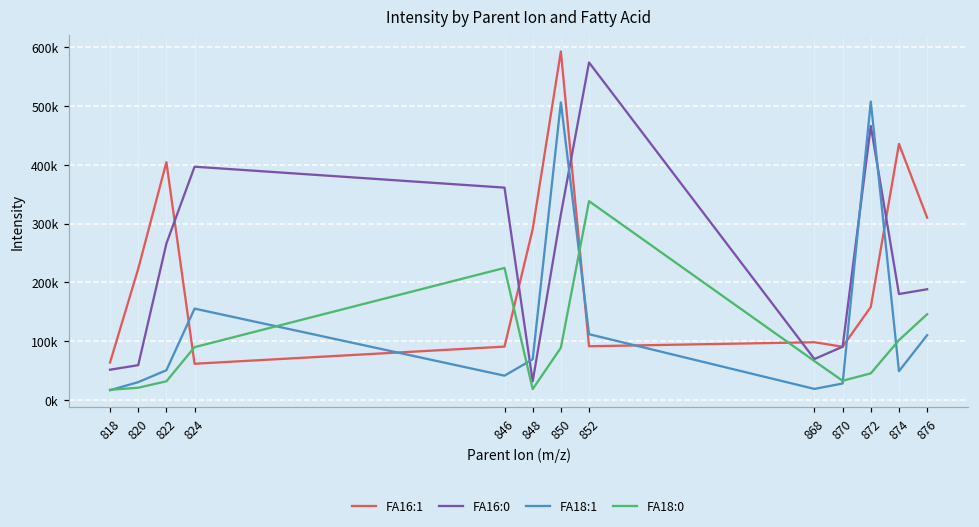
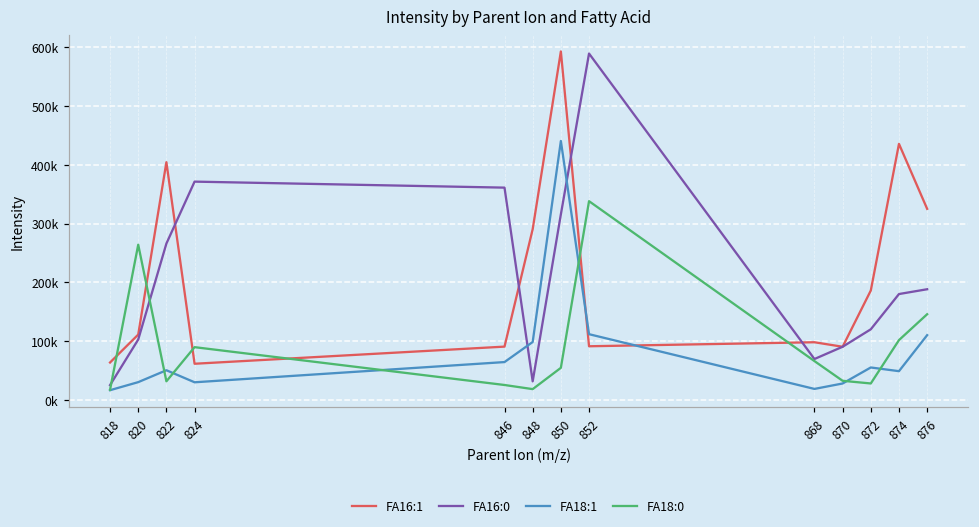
FA16:0, 818: 50000 -> 20000
FA16:1, 820: 220000 -> 110000
FA16:0, 820: 60000 -> 100000
FA18:0, 820: 20000 -> 260000
FA16:0, 824: 400000 -> 370000
FA18:1, 824: 160000 -> 30000
FA18:1, 846: 40000 -> 60000
FA18:0, 846: 220000 -> 30000
FA18:1, 848: 70000 -> 100000
FA18:1, 850: 510000 -> 440000
FA18:0, 850: 90000 -> 50000
FA16:0, 852: 570000 -> 590000
FA16:1, 872: 160000 -> 190000
FA16:0, 872: 470000 -> 120000
FA18:1, 872: 510000 -> 60000
FA18:0, 872: 50000 -> 30000
FA16:1, 876: 310000 -> 330000
